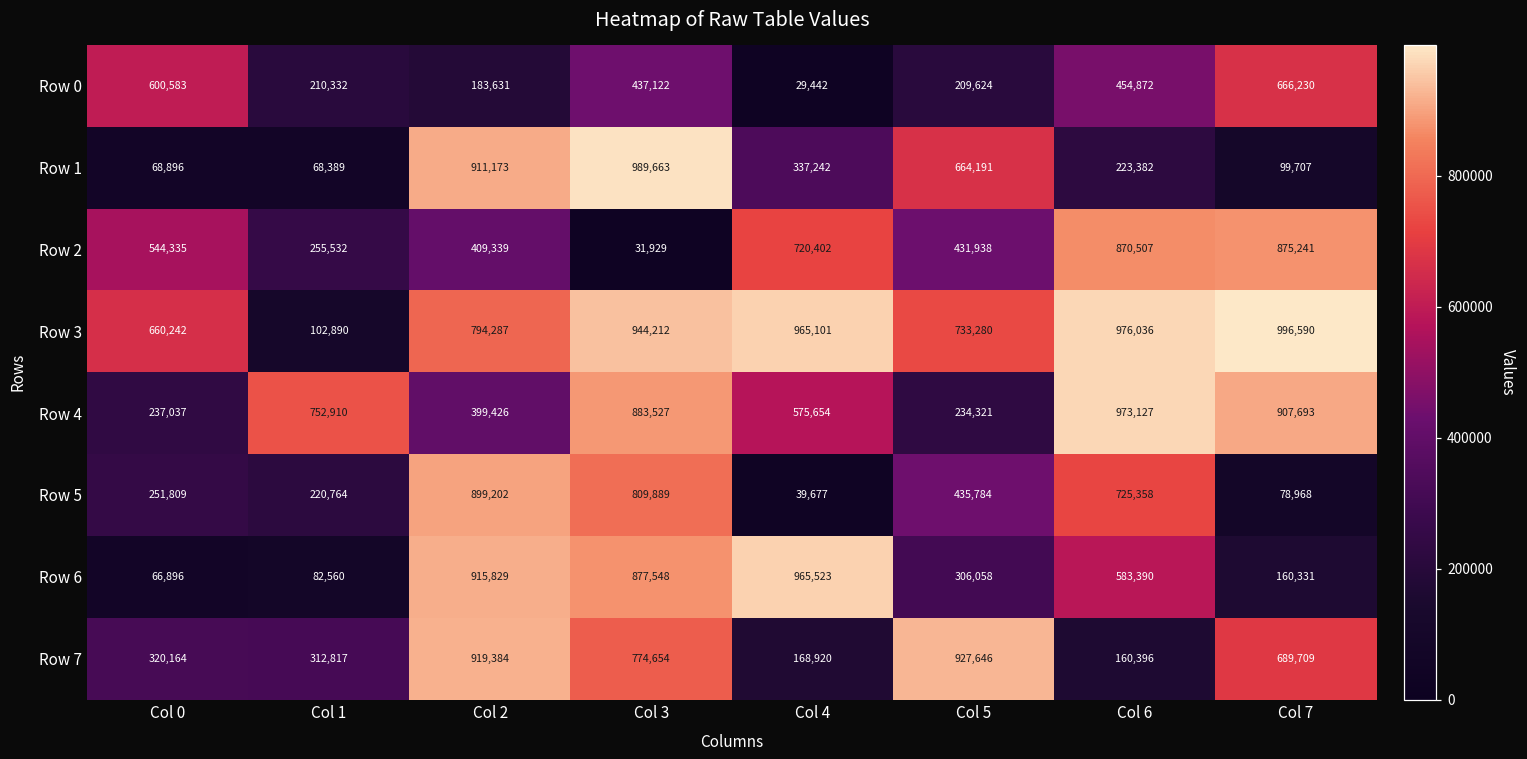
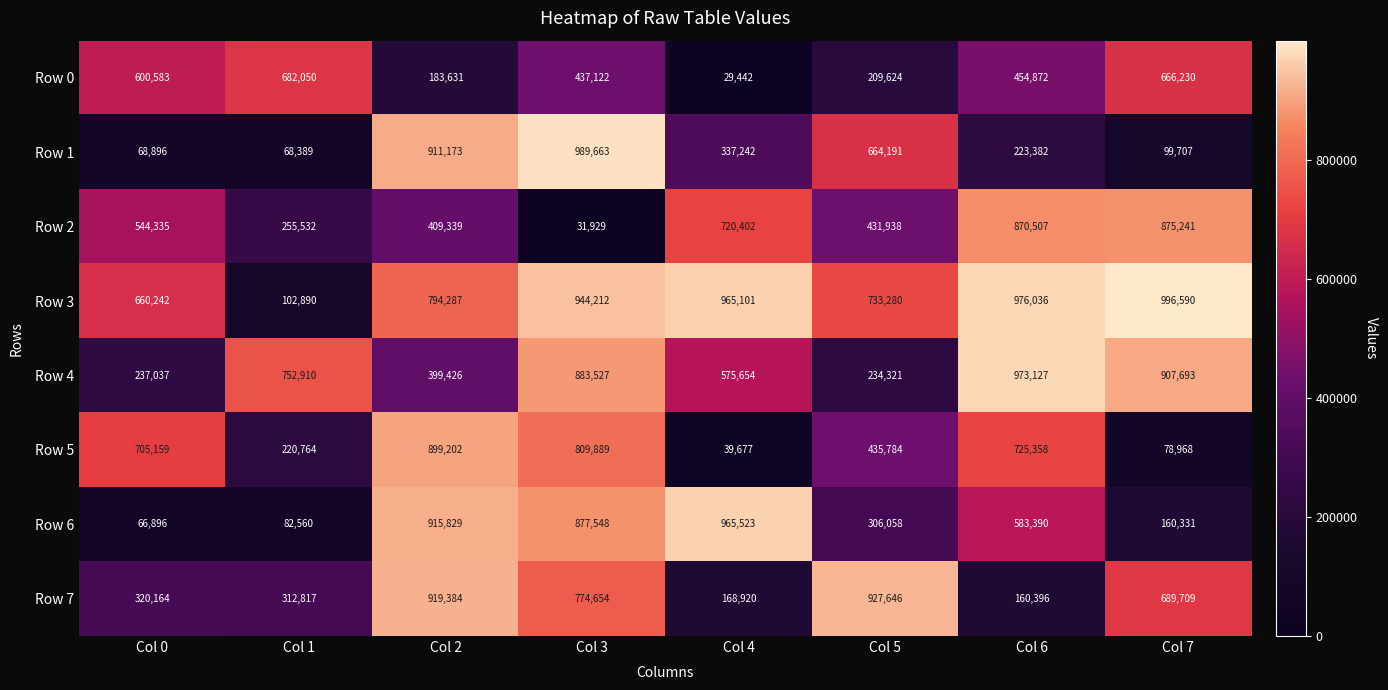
Row 0, Col 1: 210,332 -> 682,050
Row 5, Col 0: 251,809 -> 705,159
